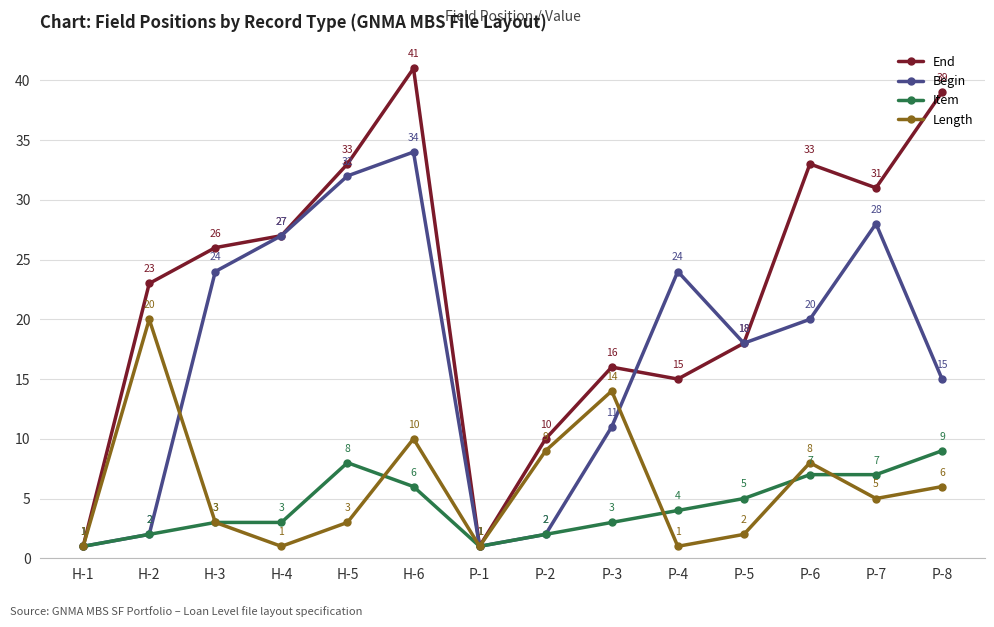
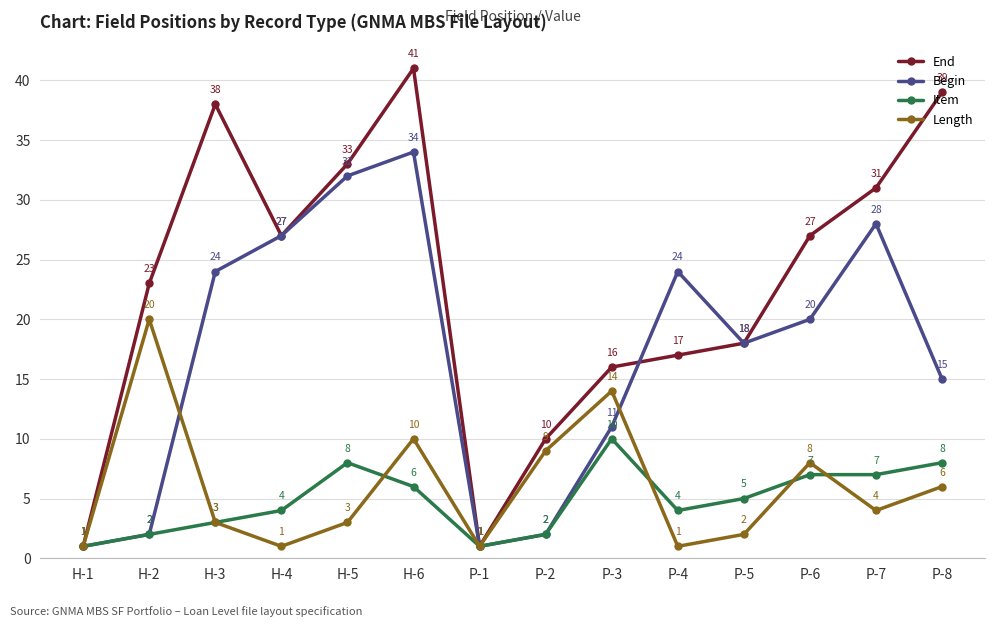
End, H-3: 26 -> 38
Item, H-4: 3 -> 4
Item, P-3: 3 -> 10
End, P-4: 15 -> 17
End, P-6: 33 -> 27
Length, P-7: 5 -> 4
Item, P-8: 9 -> 8
